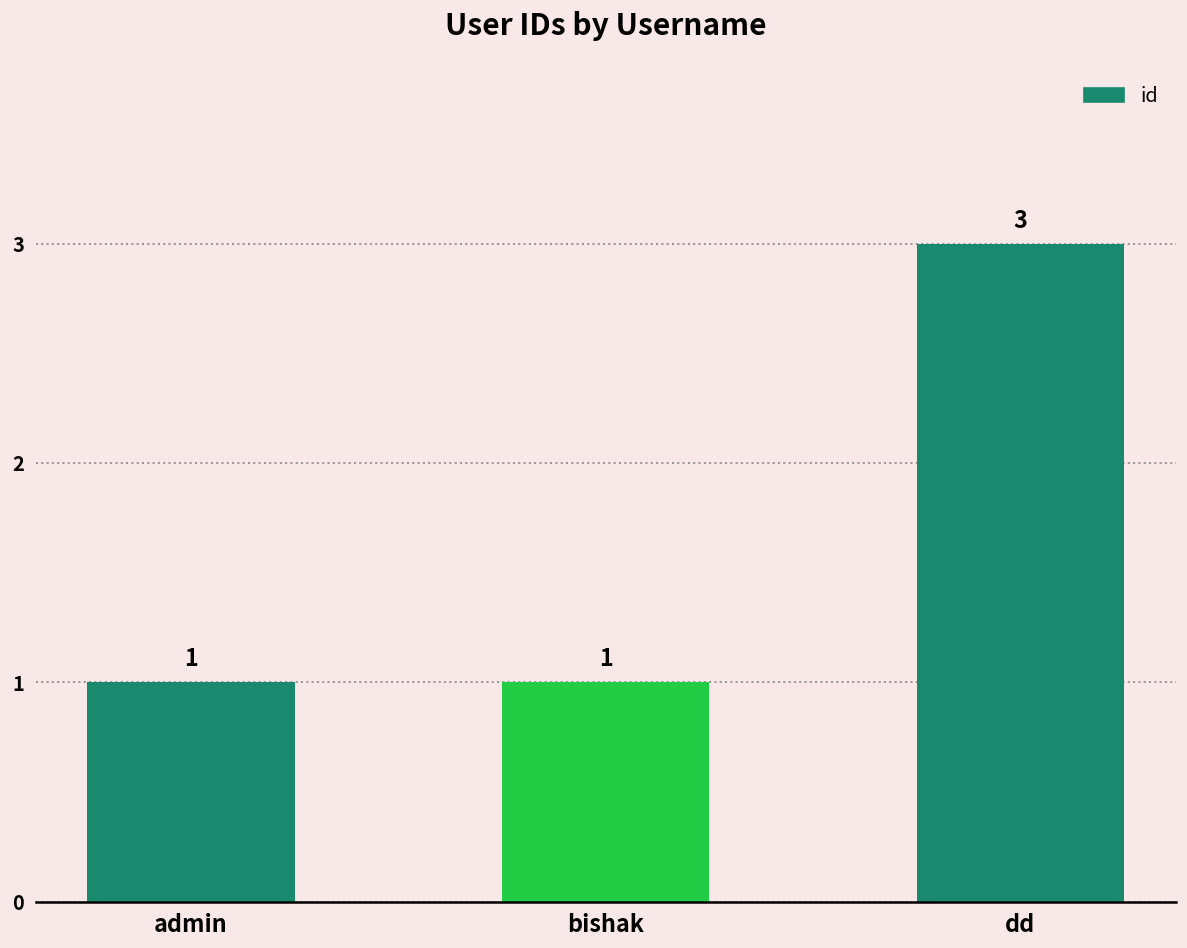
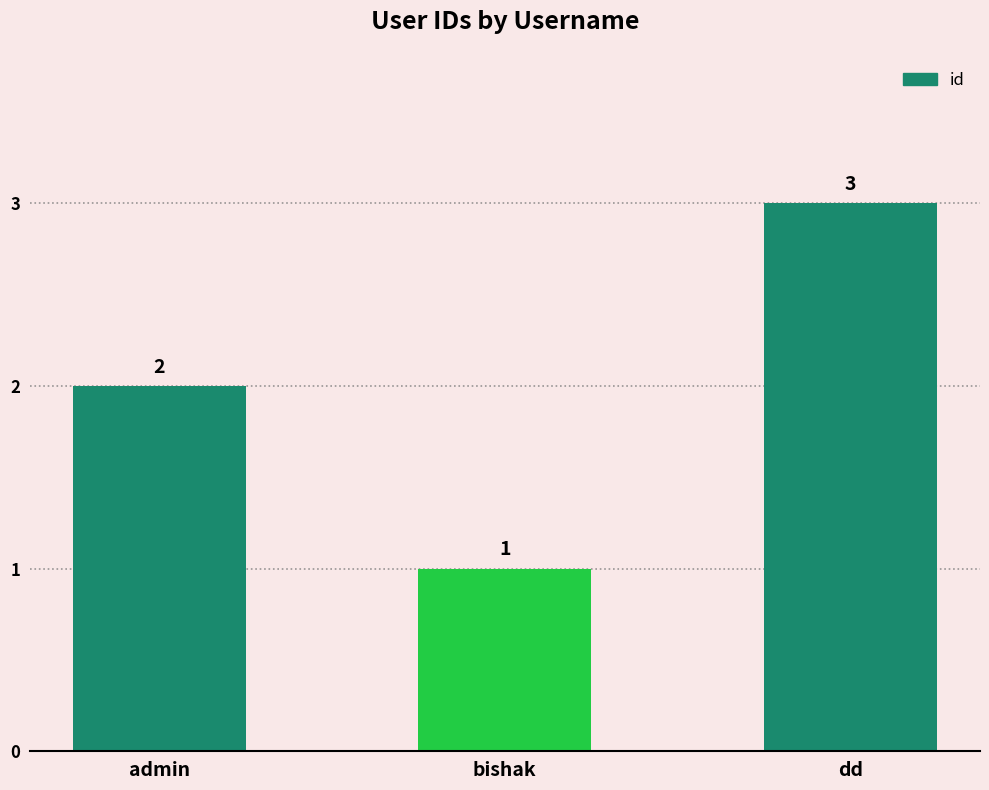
admin: 1 -> 2
